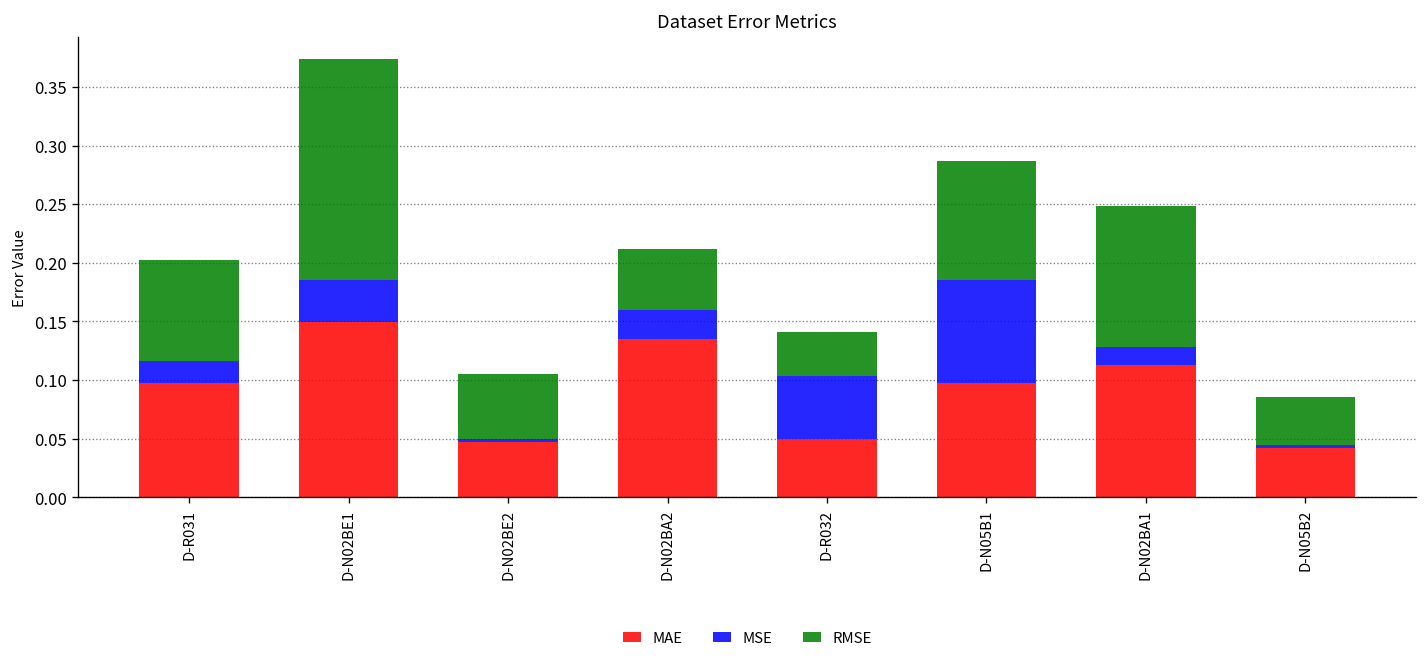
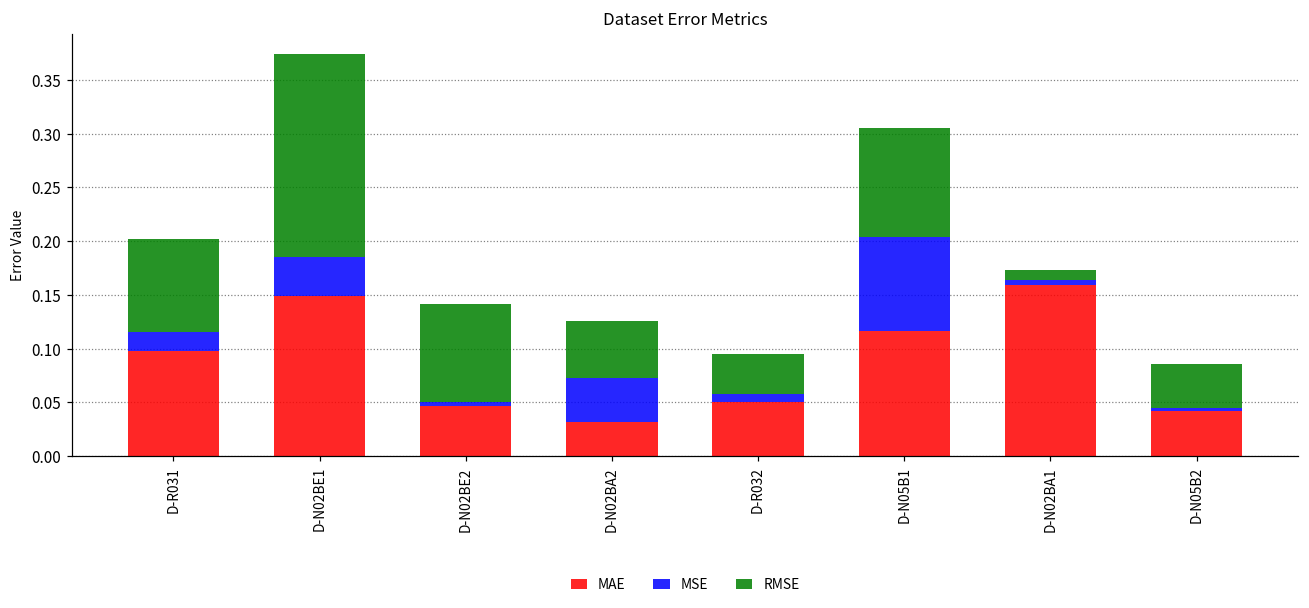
RMSE, D-N02BE2: 0.05 -> 0.09
MAE, D-N02BA2: 0.14 -> 0.03
MSE, D-N02BA2: 0.02 -> 0.04
MSE, D-R032: 0.05 -> 0.01
MAE, D-N05B1: 0.10 -> 0.12
MAE, D-N02BA1: 0.11 -> 0.16
MSE, D-N02BA1: 0.01 -> 0.00
RMSE, D-N02BA1: 0.12 -> 0.01
